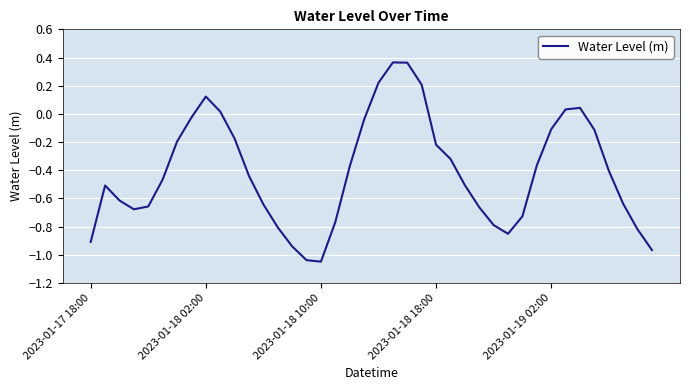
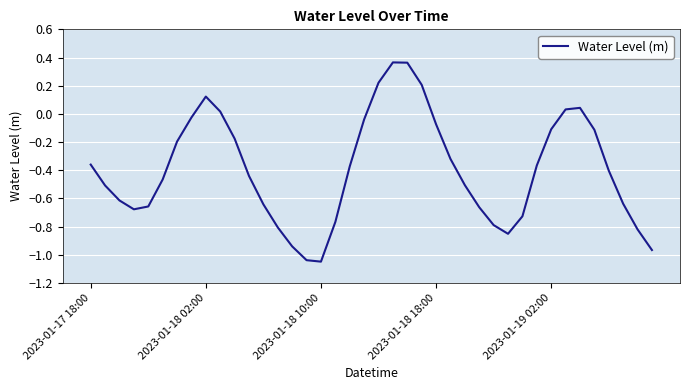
2023-01-17 18:00: -0.91 -> -0.36
2023-01-18 18:00: -0.22 -> -0.07
